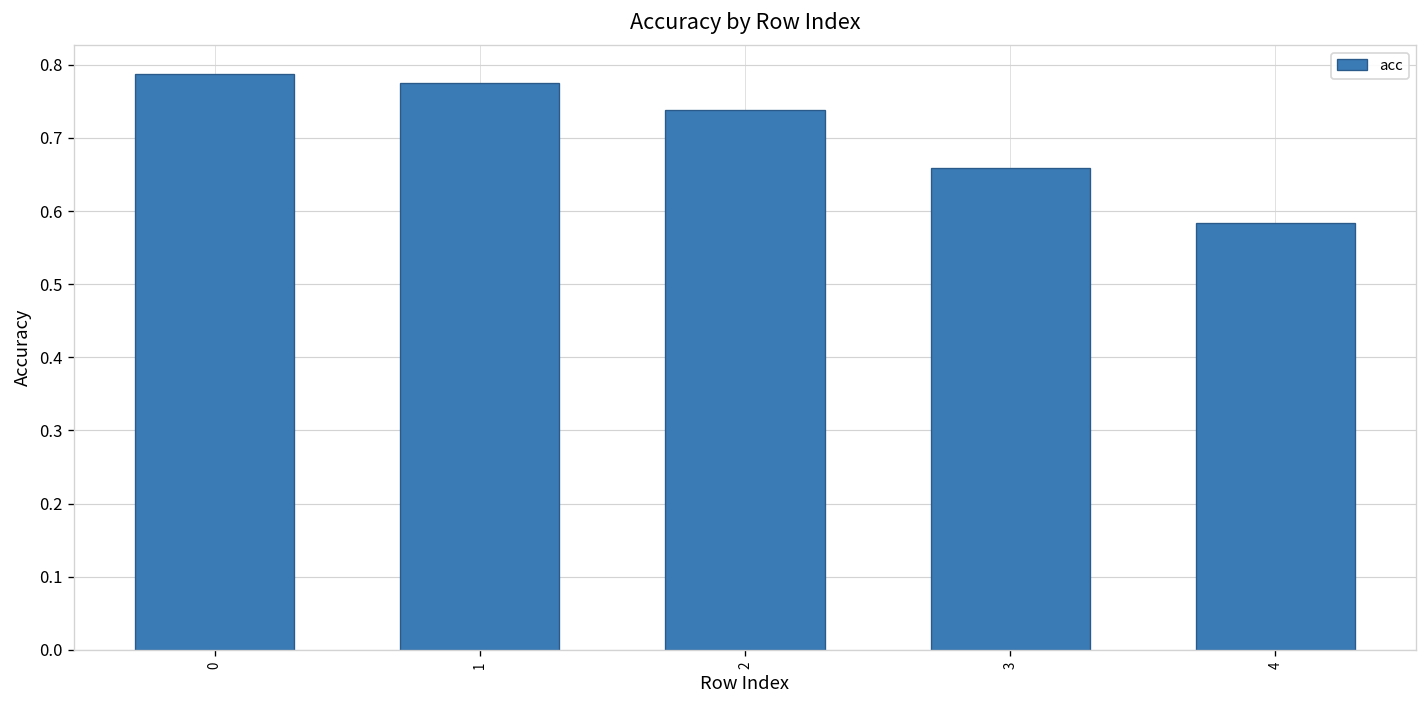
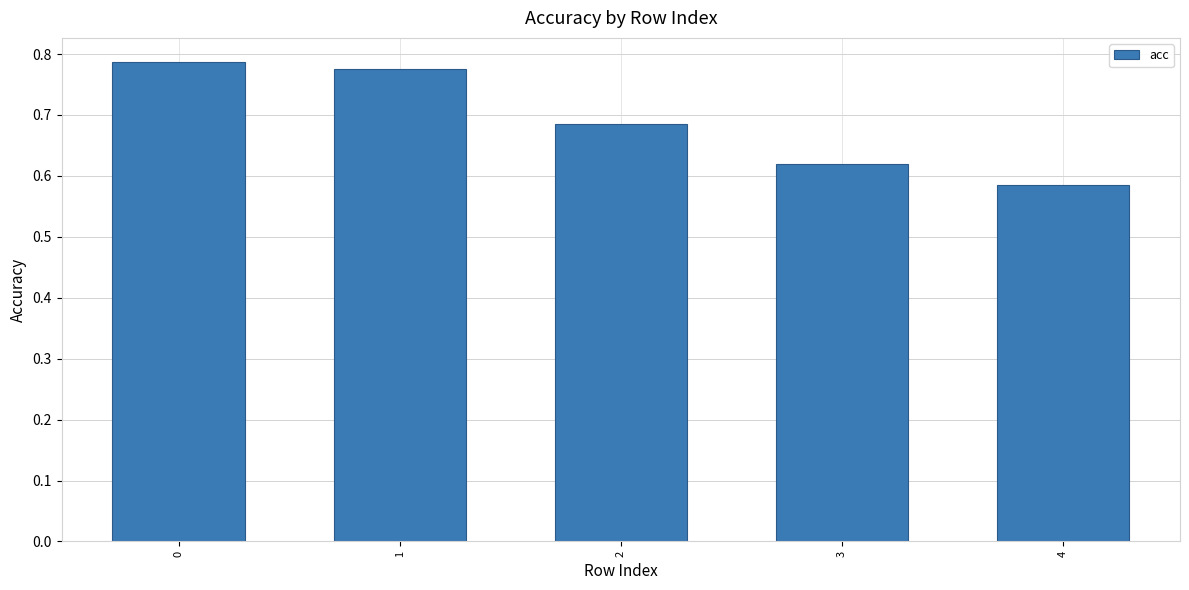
2: 0.74 -> 0.69
3: 0.66 -> 0.62
